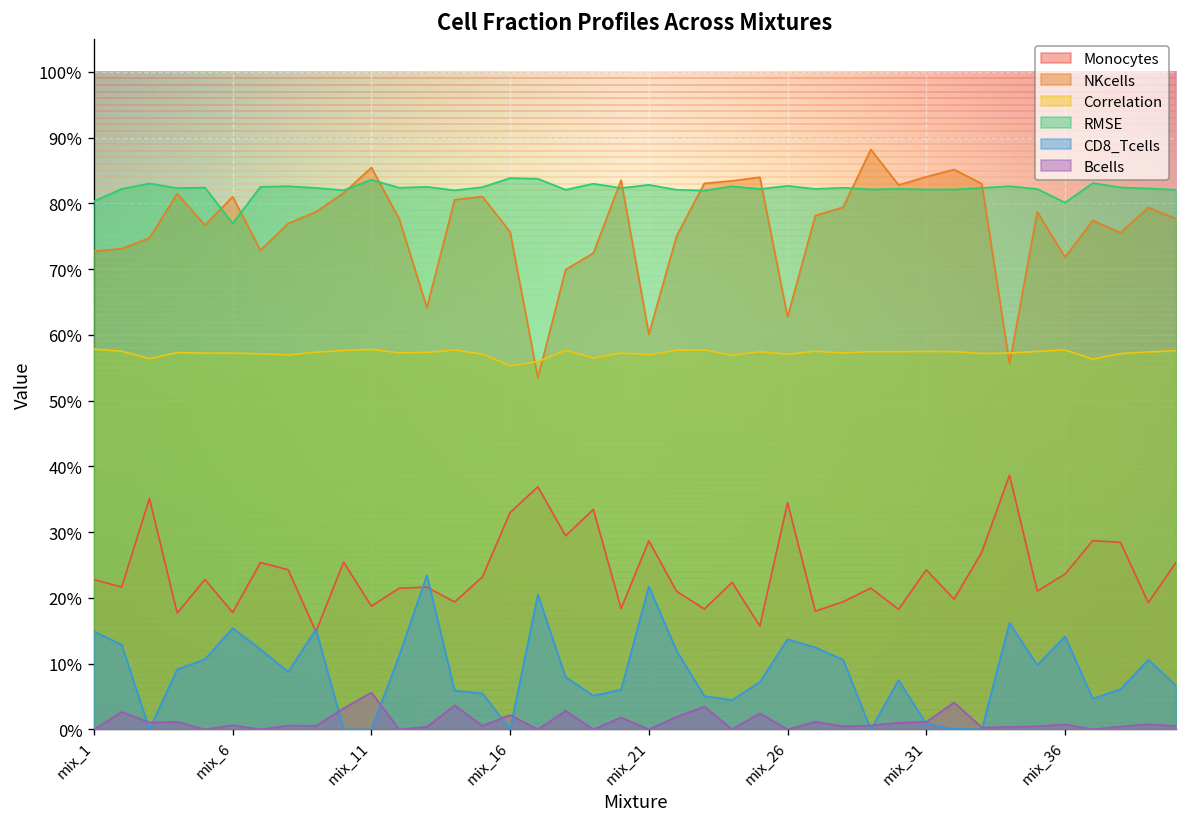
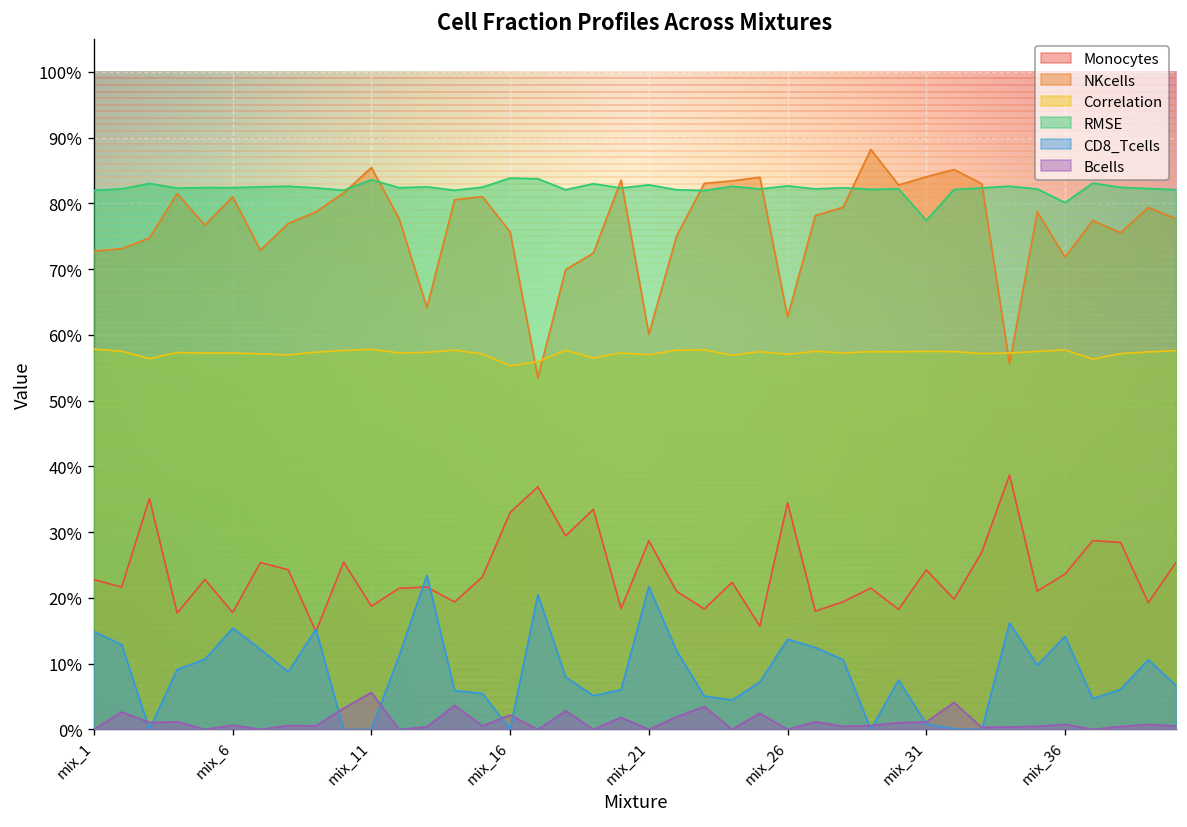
RMSE, mix_1: 80% -> 82%
RMSE, mix_6: 77% -> 82%
RMSE, mix_31: 82% -> 77%
